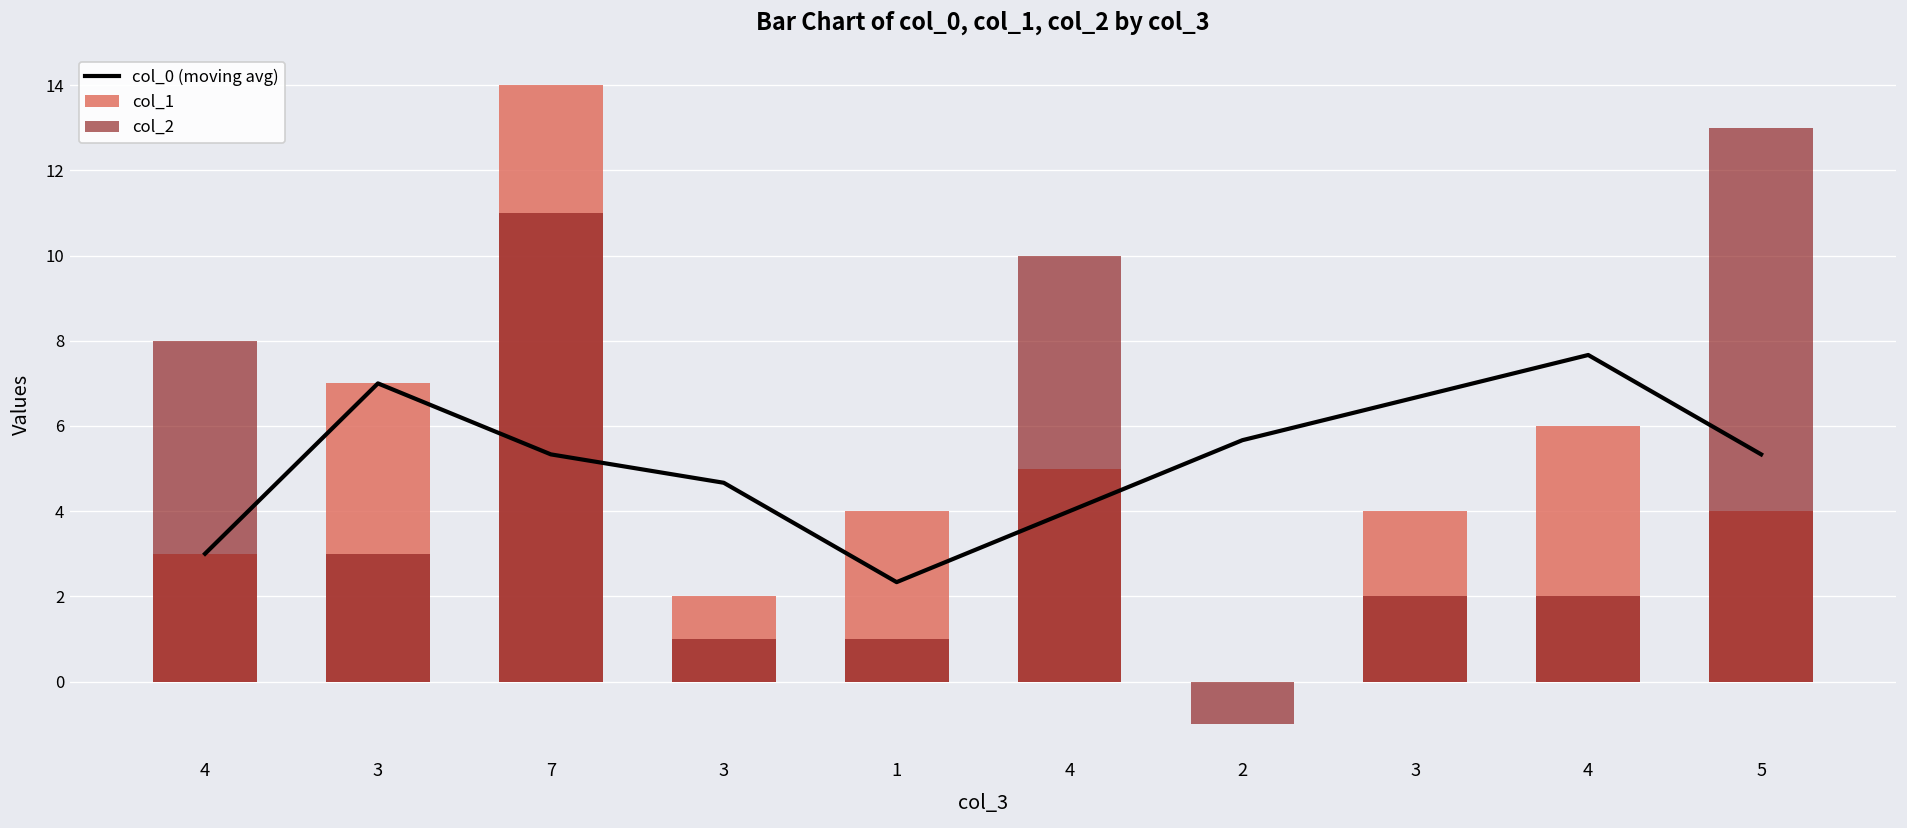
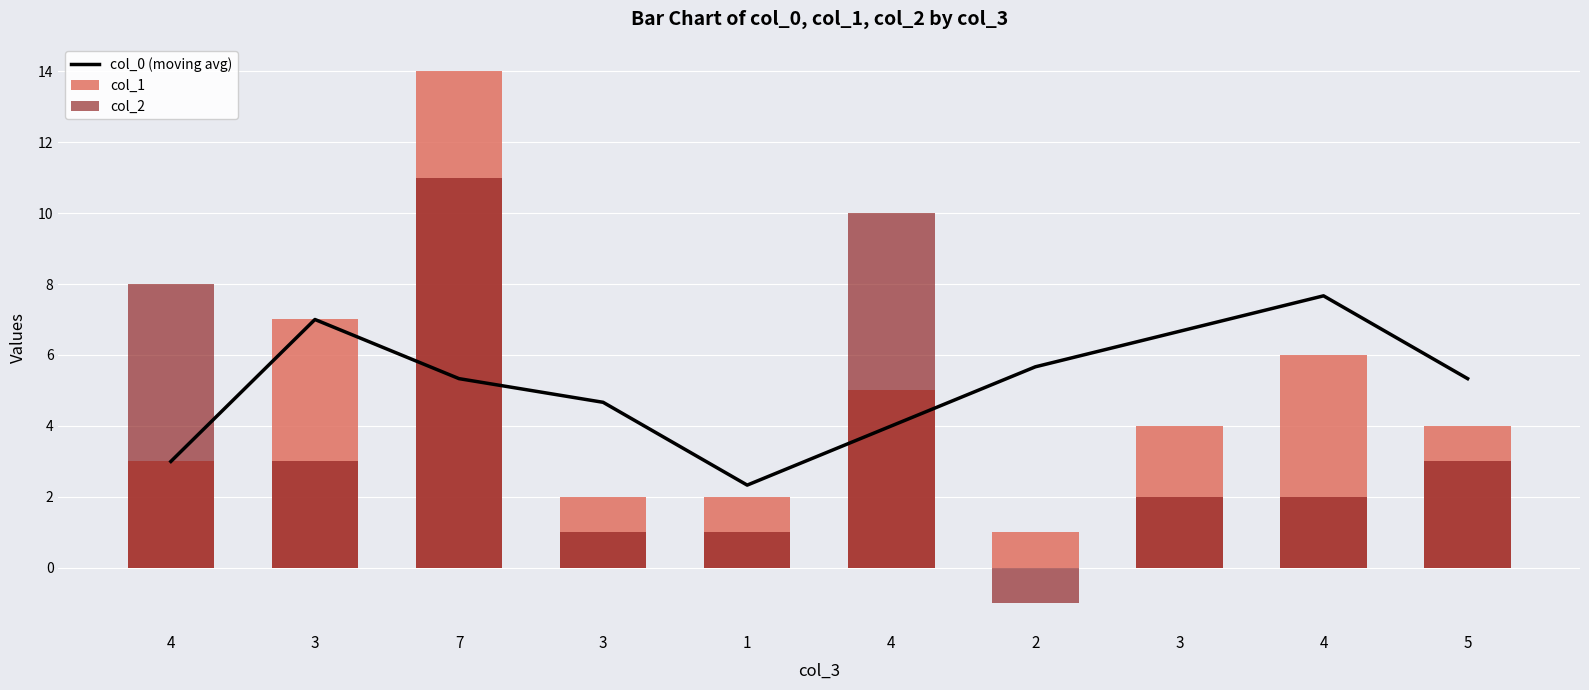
col_1, 1: 4 -> 2
col_1, 2: 0 -> 1
col_2, 5: 13 -> 3
